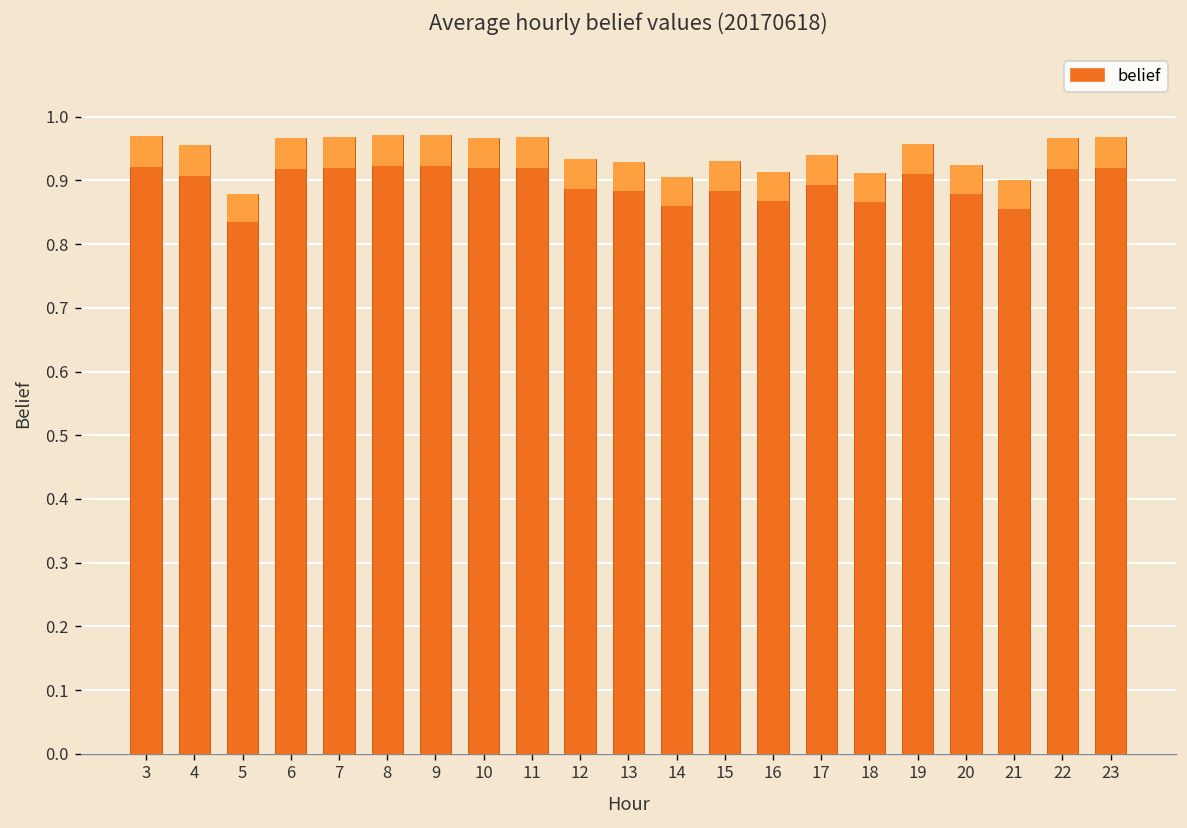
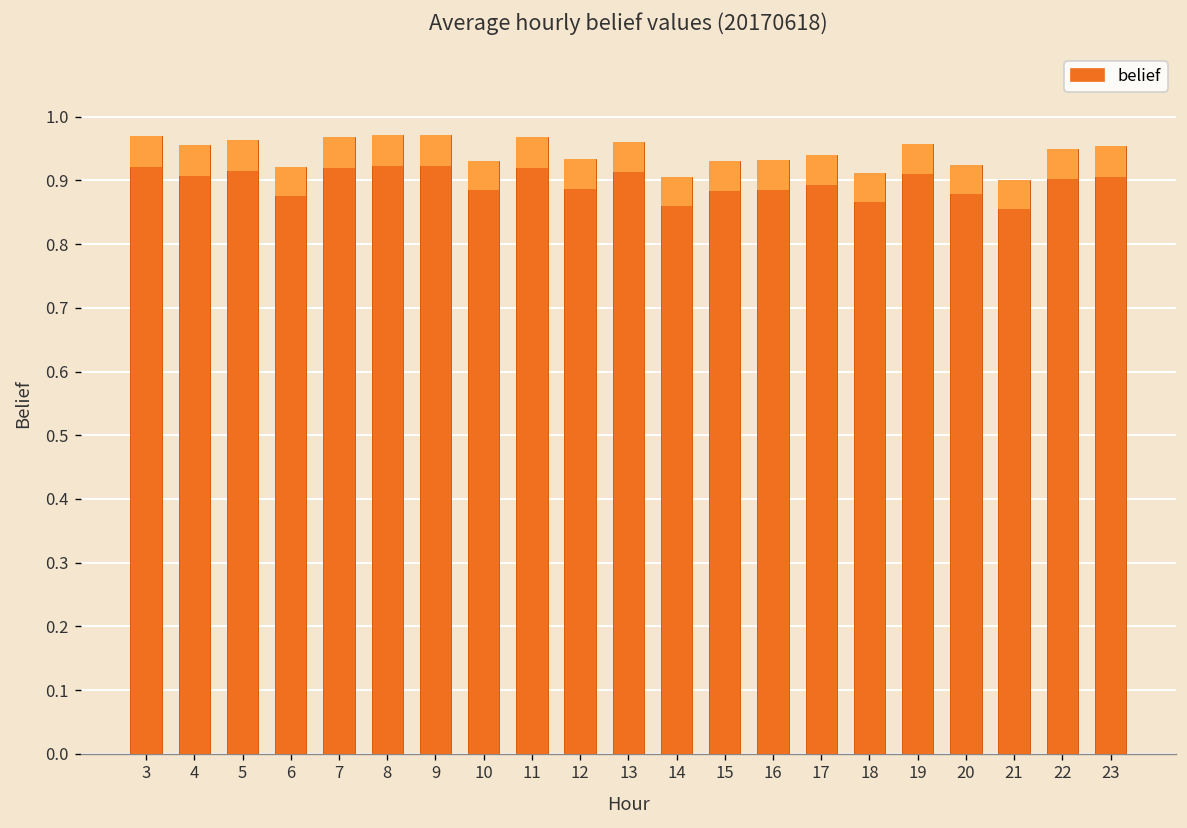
5: 0.88 -> 0.96
6: 0.97 -> 0.92
10: 0.97 -> 0.93
13: 0.93 -> 0.96
16: 0.91 -> 0.93
22: 0.97 -> 0.95
23: 0.97 -> 0.95
